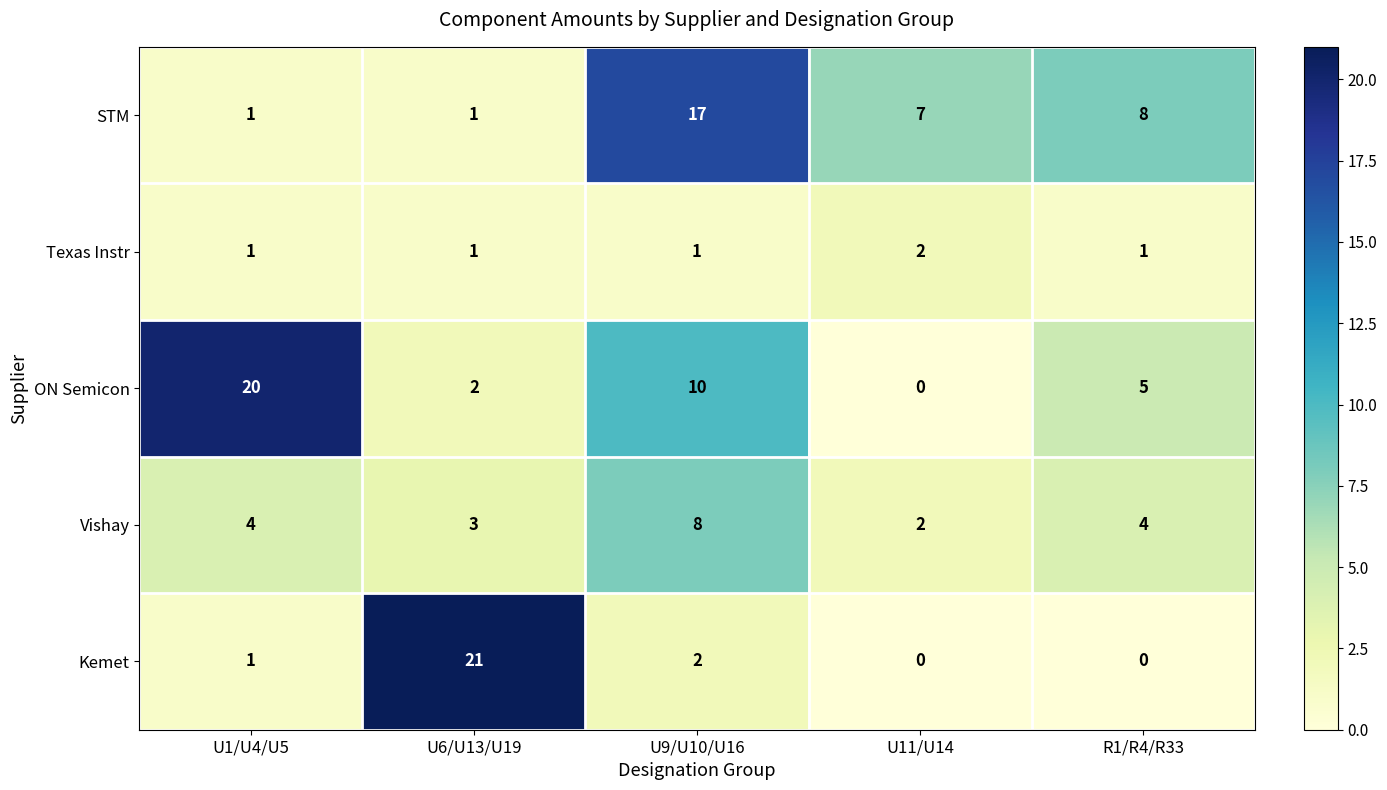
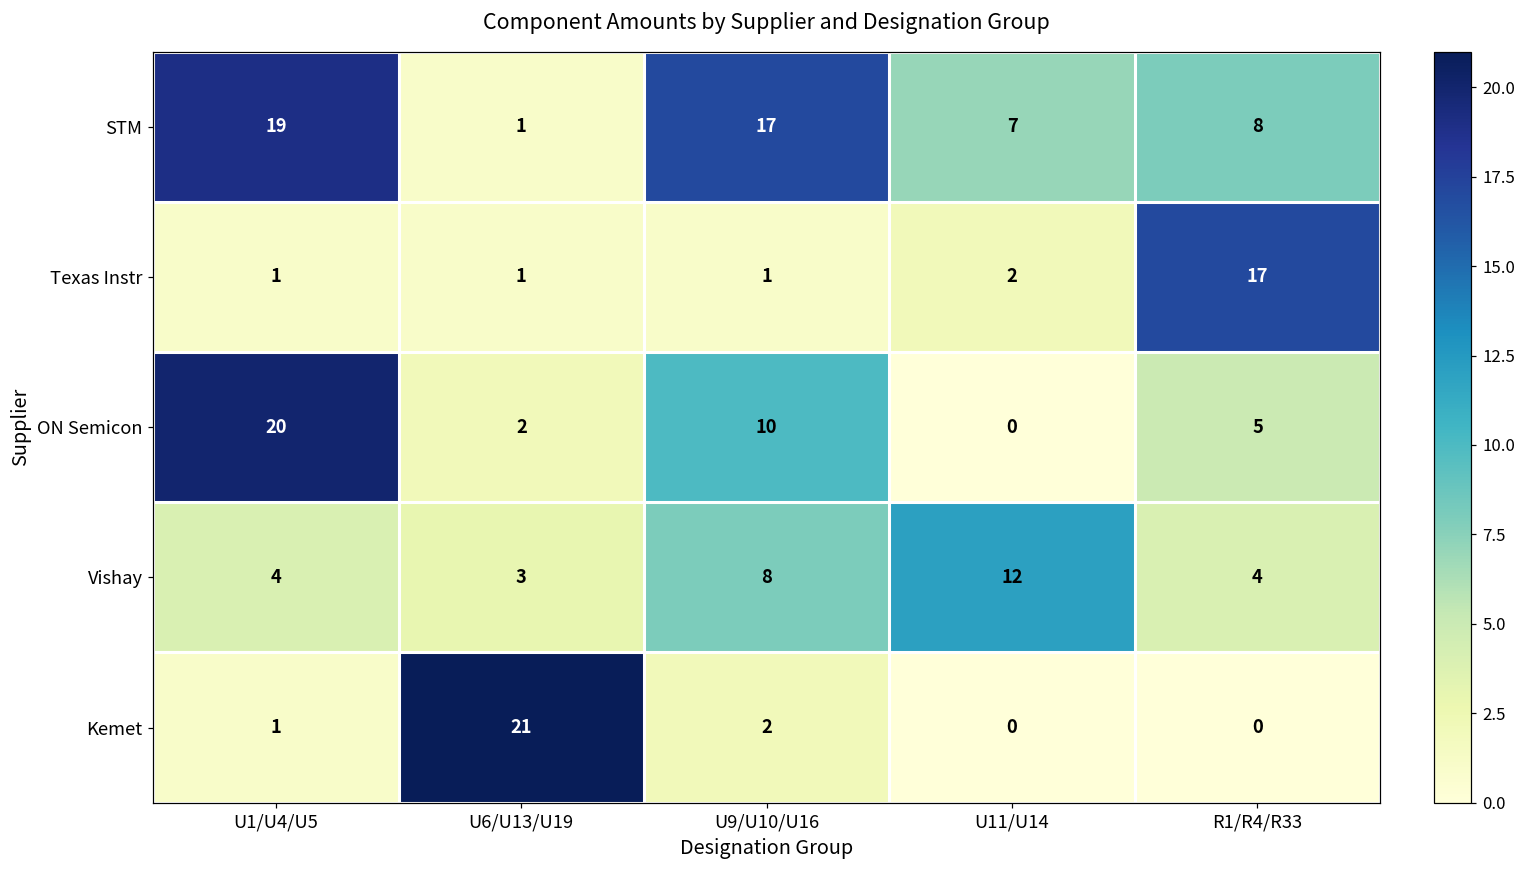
STM, U1/U4/U5: 1 -> 19
Texas Instr, R1/R4/R33: 1 -> 17
Vishay, U11/U14: 2 -> 12
